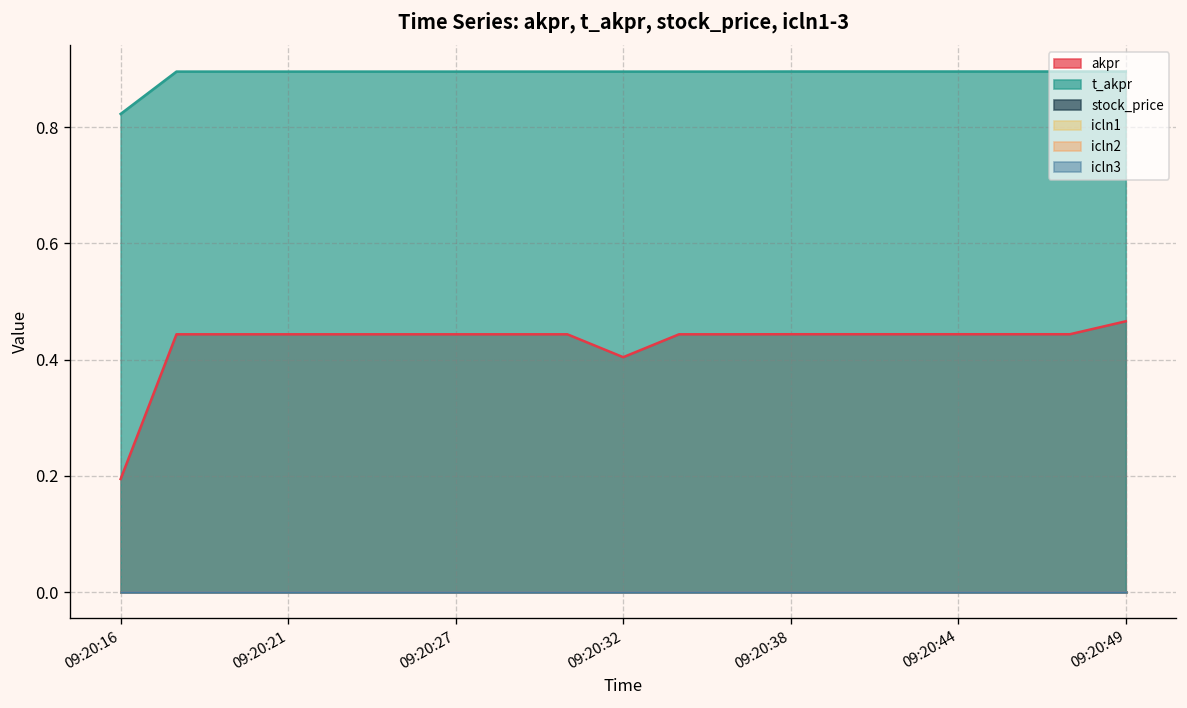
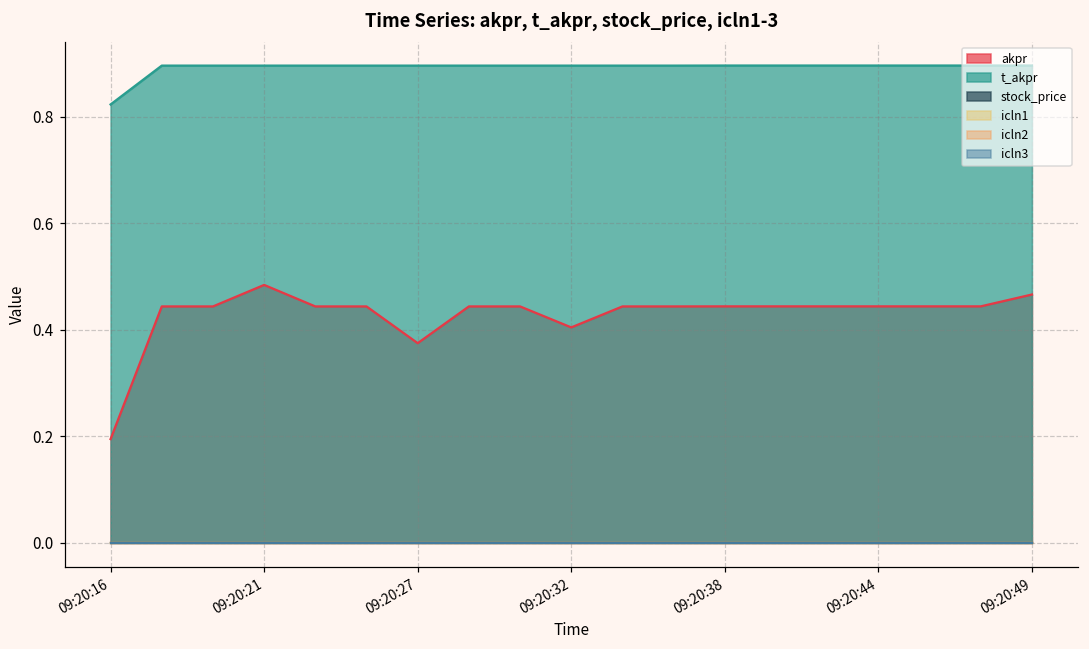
akpr, 09:20:21: 0.44 -> 0.48
akpr, 09:20:27: 0.44 -> 0.37
